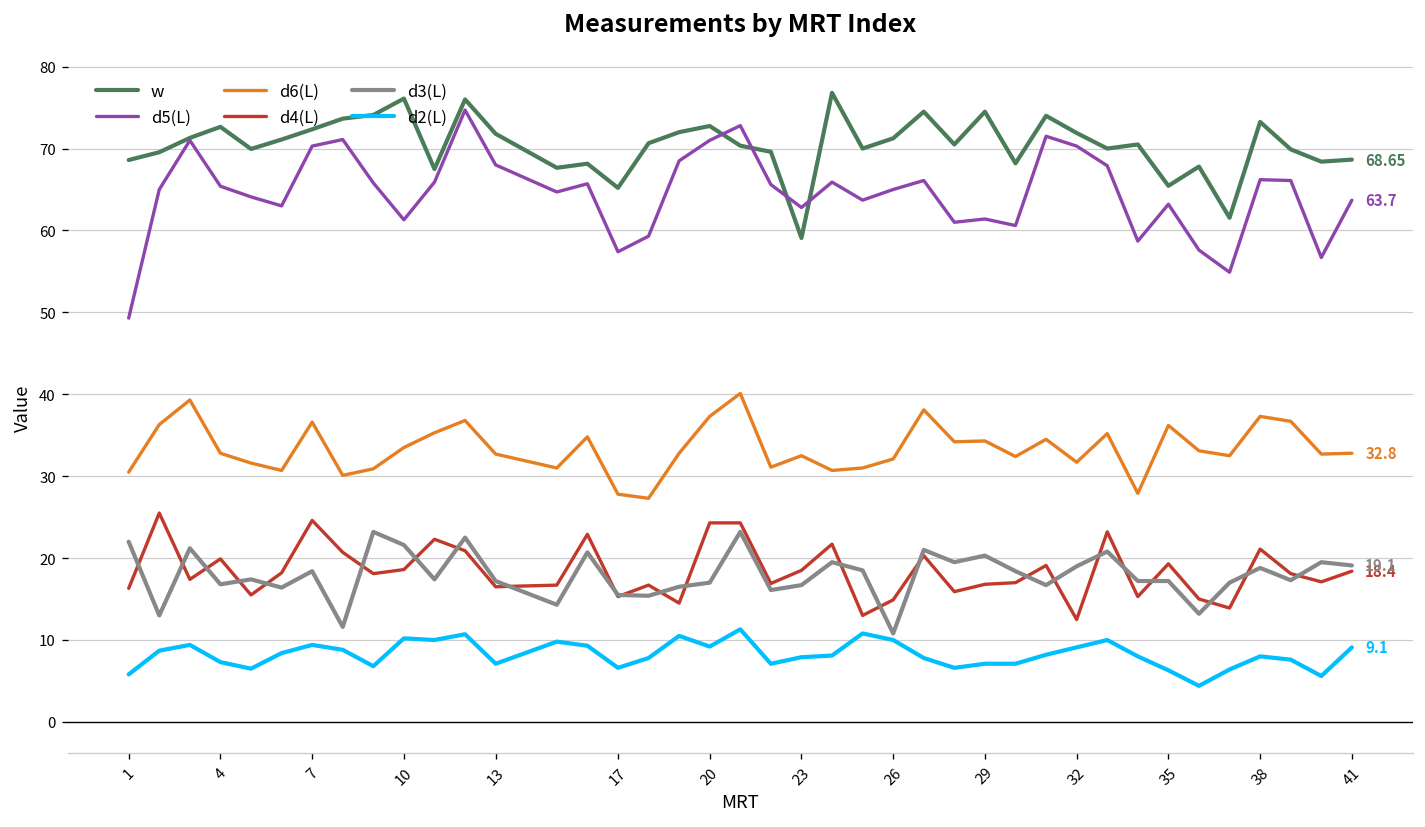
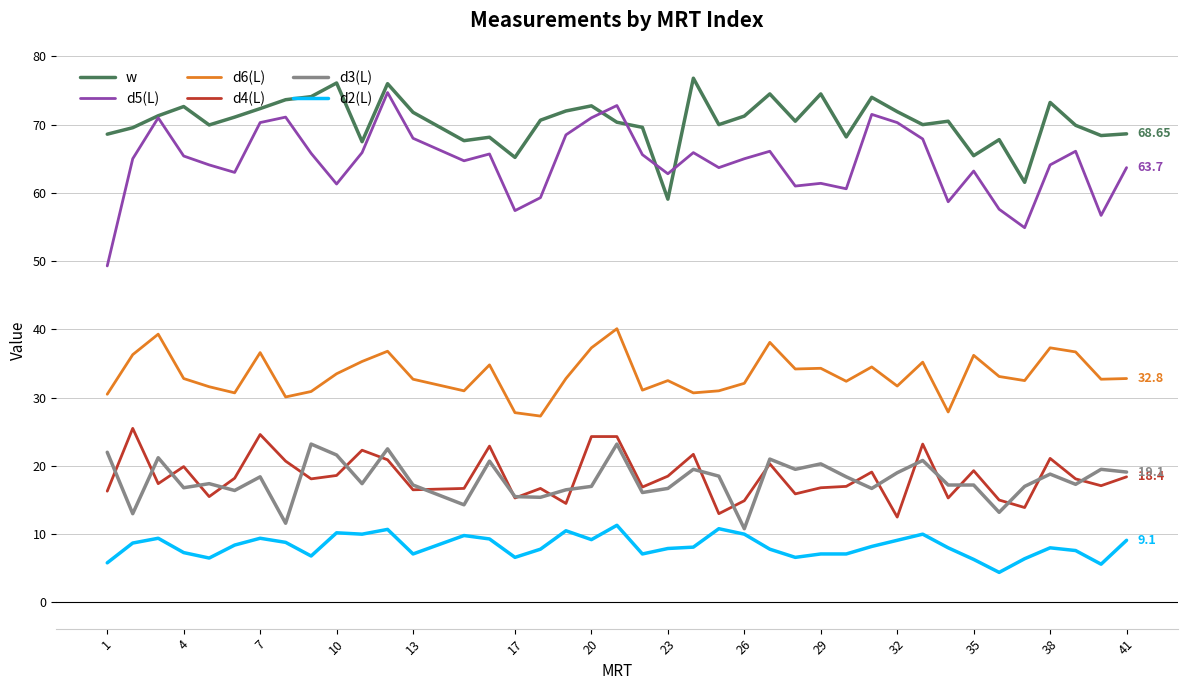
d5(L), 38: 66 -> 64
